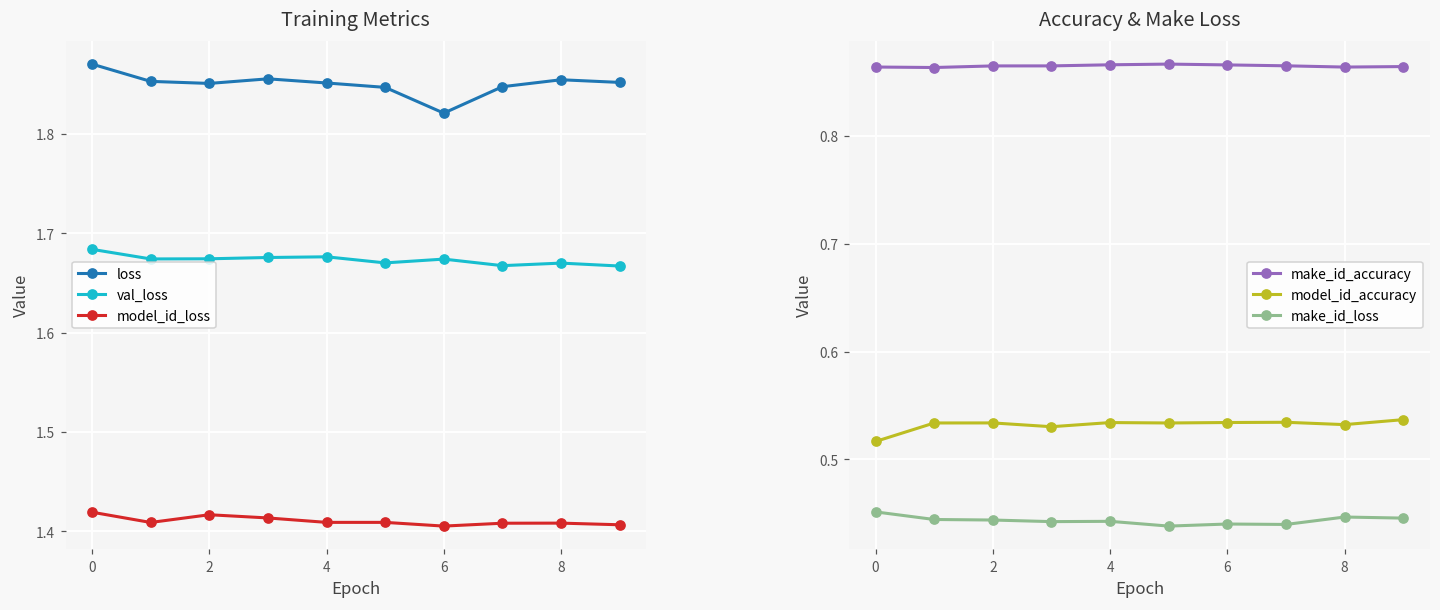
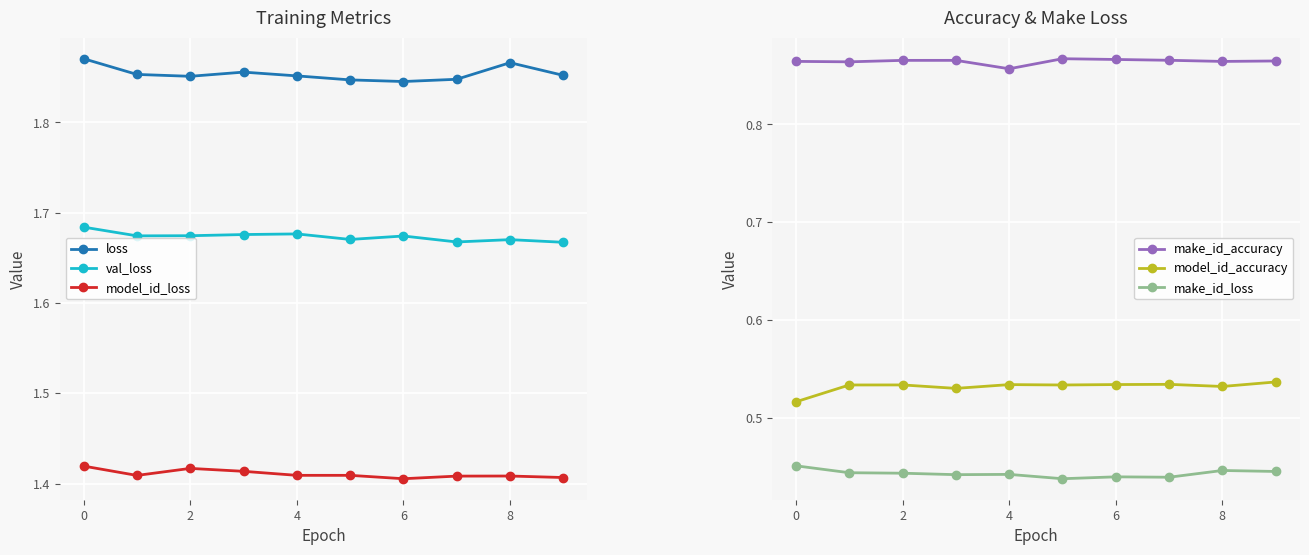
Training Metrics, loss, 6: 1.82 -> 1.85
Training Metrics, loss, 8: 1.85 -> 1.87
Accuracy & Make Loss, make_id_accuracy, 4: 0.87 -> 0.86
